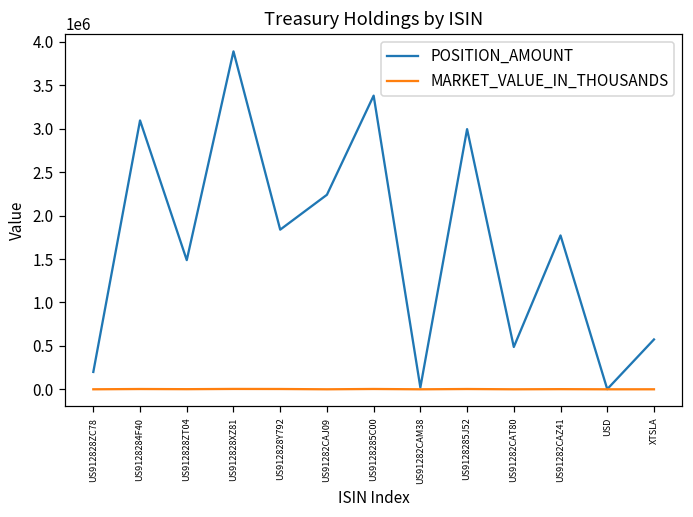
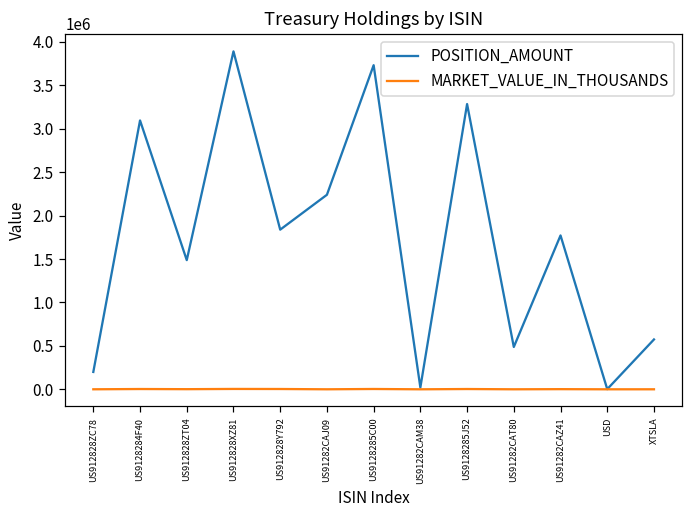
POSITION_AMOUNT, US9128285C00: 3400000 -> 3700000
POSITION_AMOUNT, US9128285J52: 3000000 -> 3300000
